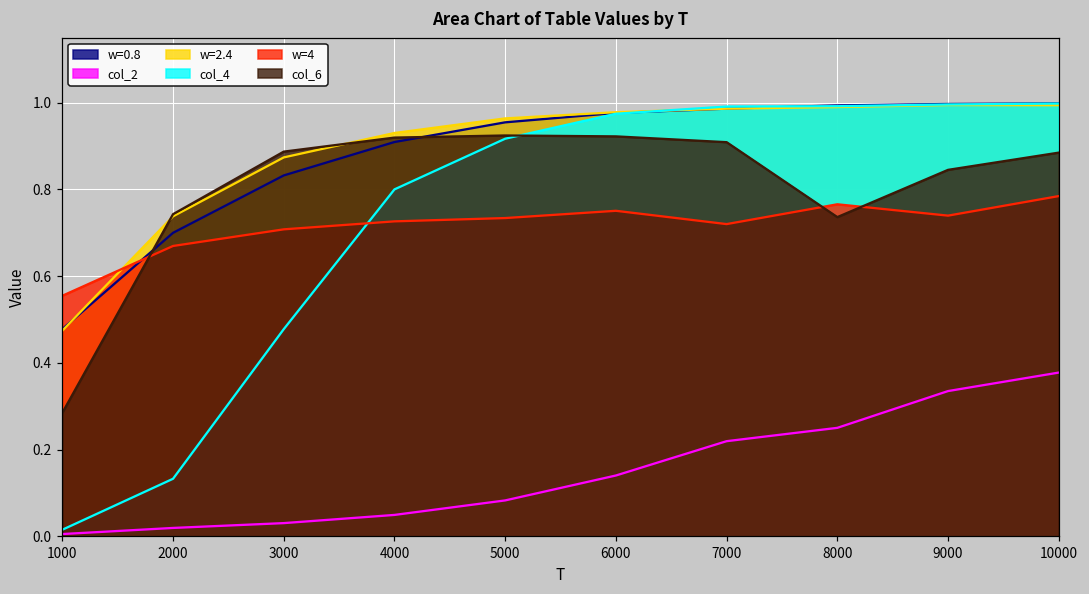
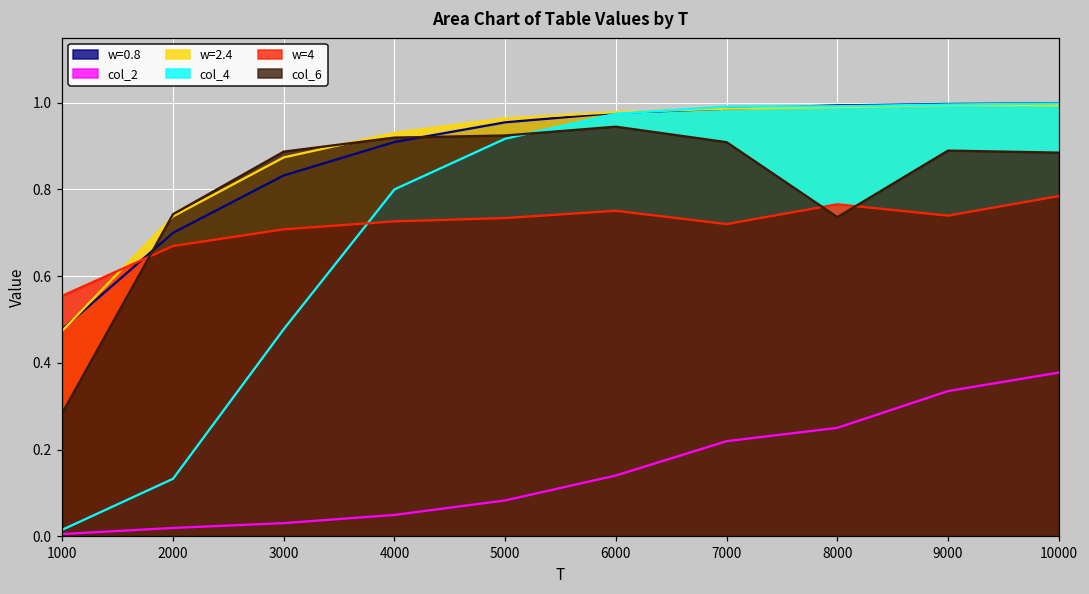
col_6, 6000: 0.92 -> 0.94
col_6, 9000: 0.85 -> 0.89
